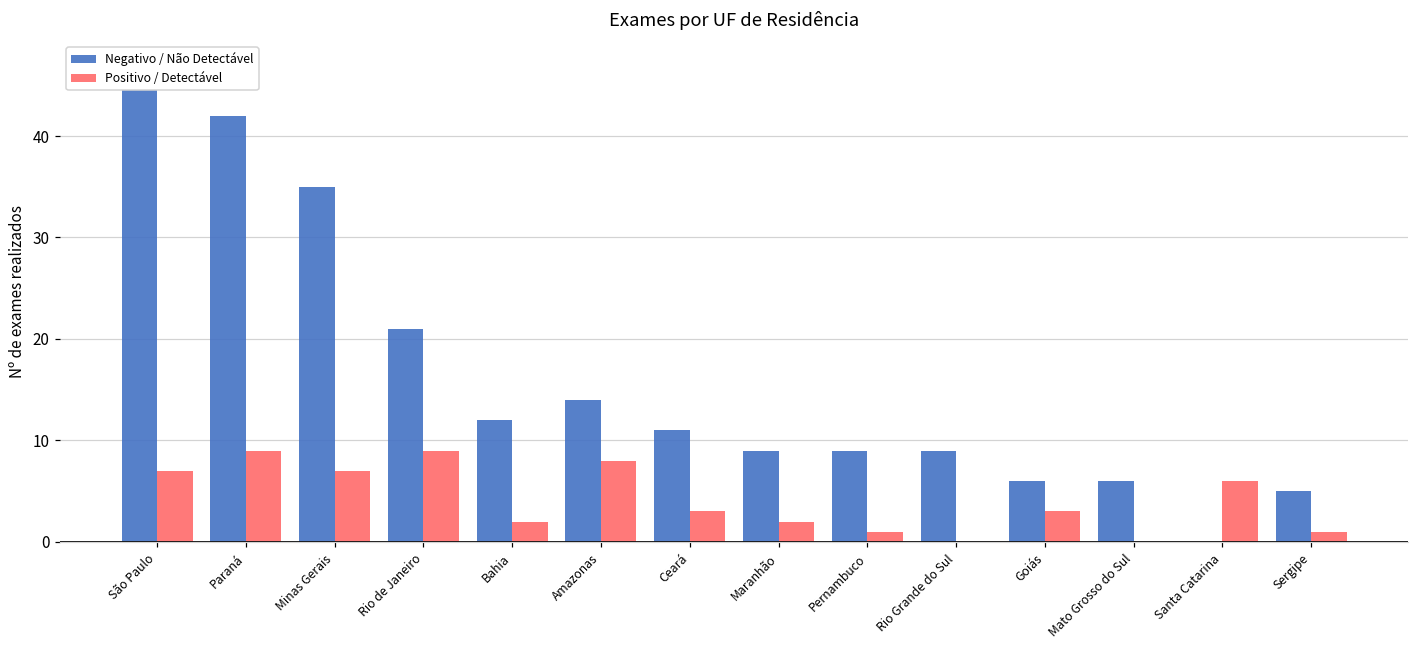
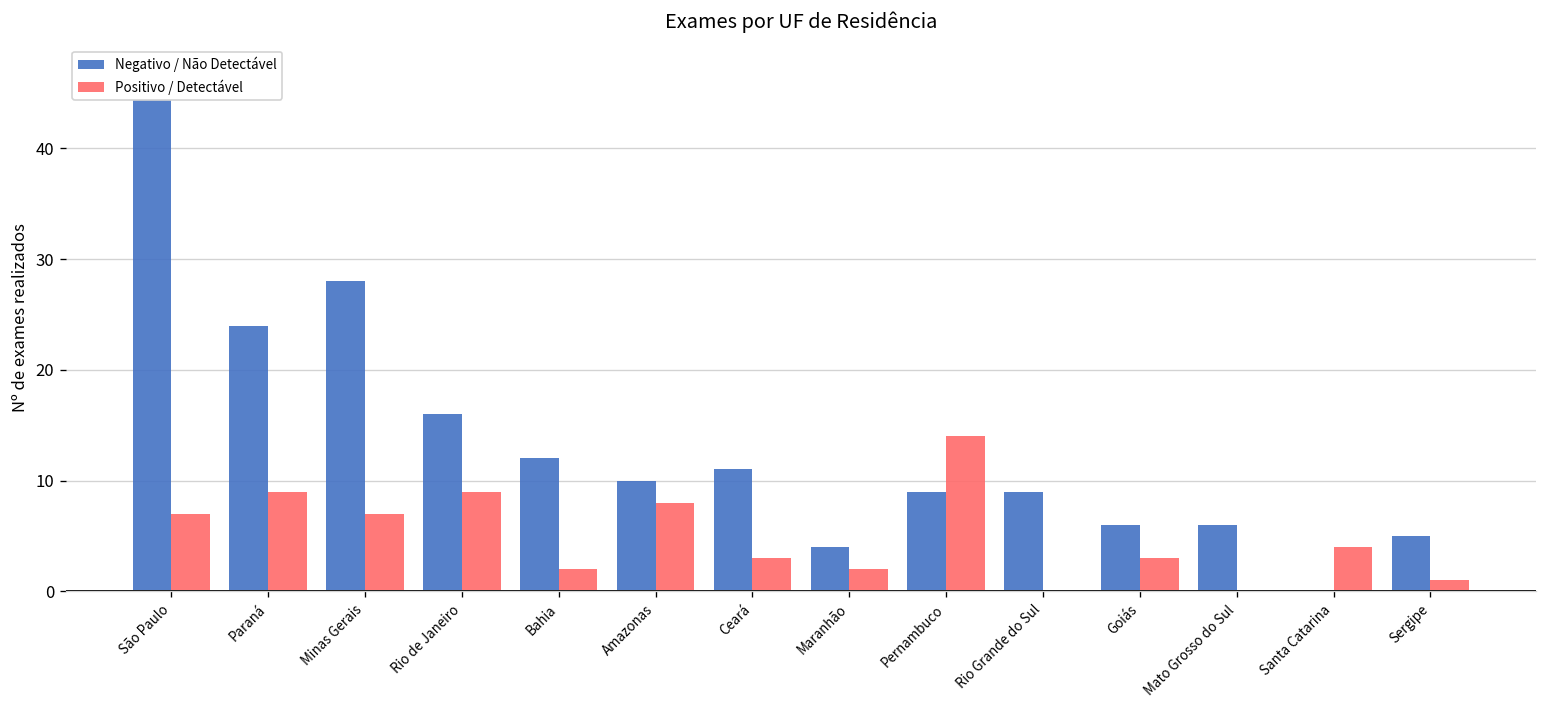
Negativo / Não Detectável, Paraná: 42 -> 24
Negativo / Não Detectável, Minas Gerais: 35 -> 28
Negativo / Não Detectável, Rio de Janeiro: 21 -> 16
Negativo / Não Detectável, Amazonas: 14 -> 10
Negativo / Não Detectável, Maranhão: 9 -> 4
Positivo / Detectável, Pernambuco: 1 -> 14
Positivo / Detectável, Santa Catarina: 6 -> 4
